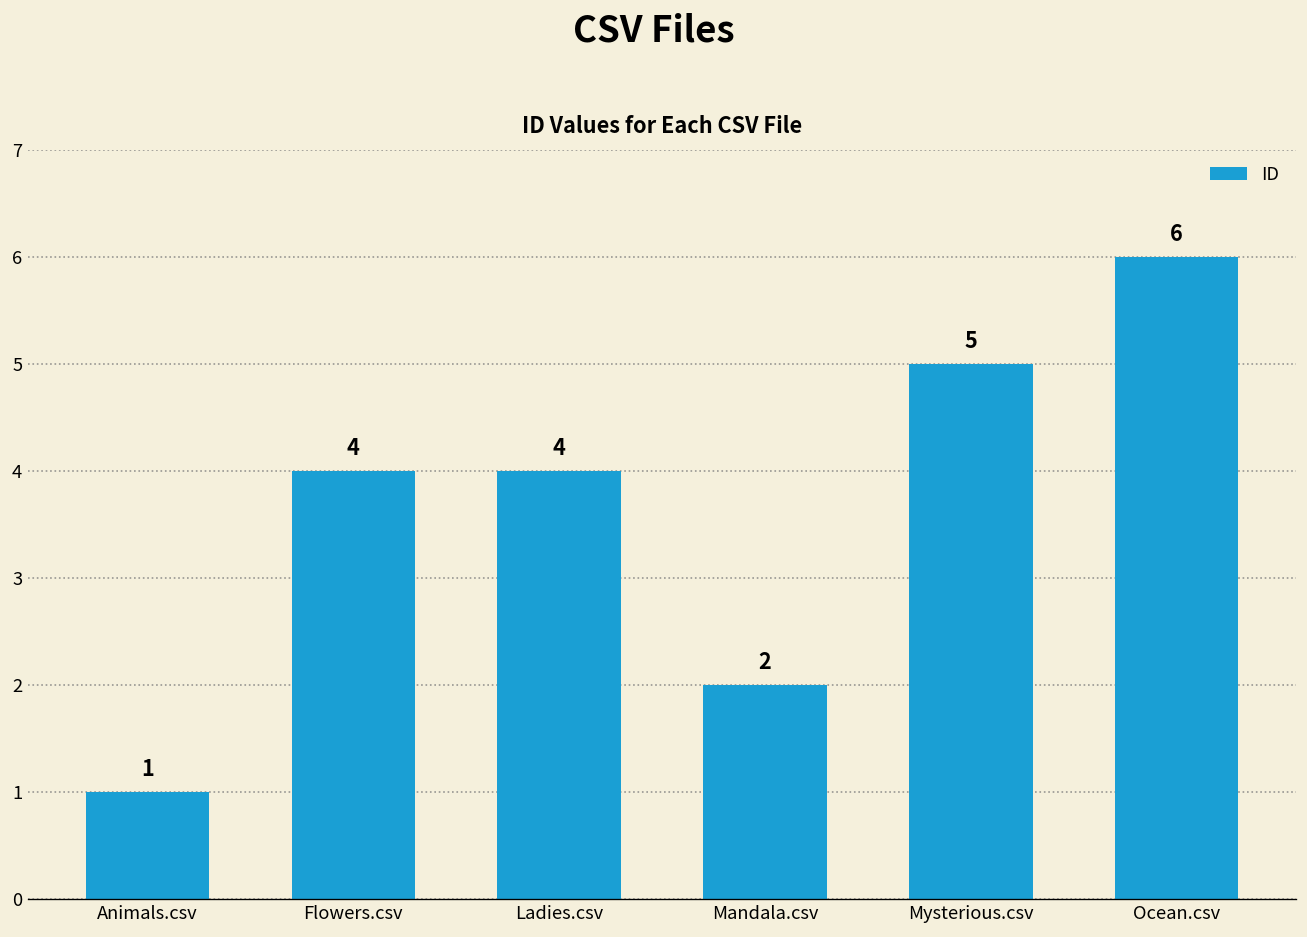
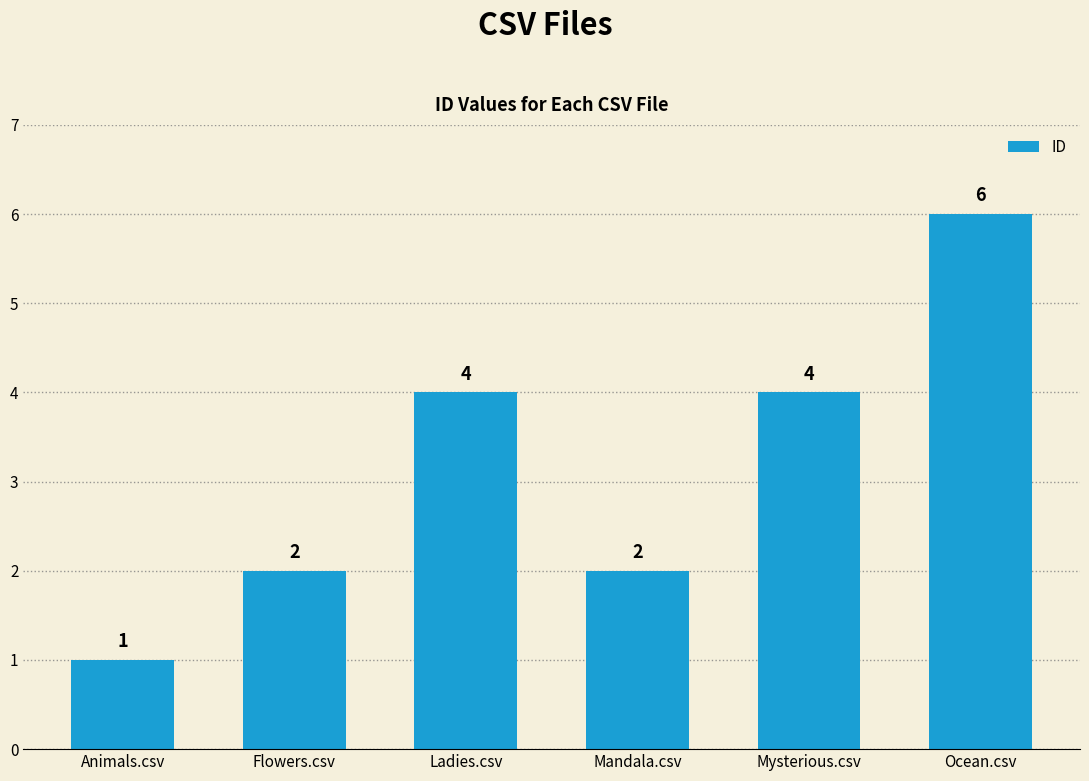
Flowers.csv: 4 -> 2
Mysterious.csv: 5 -> 4
